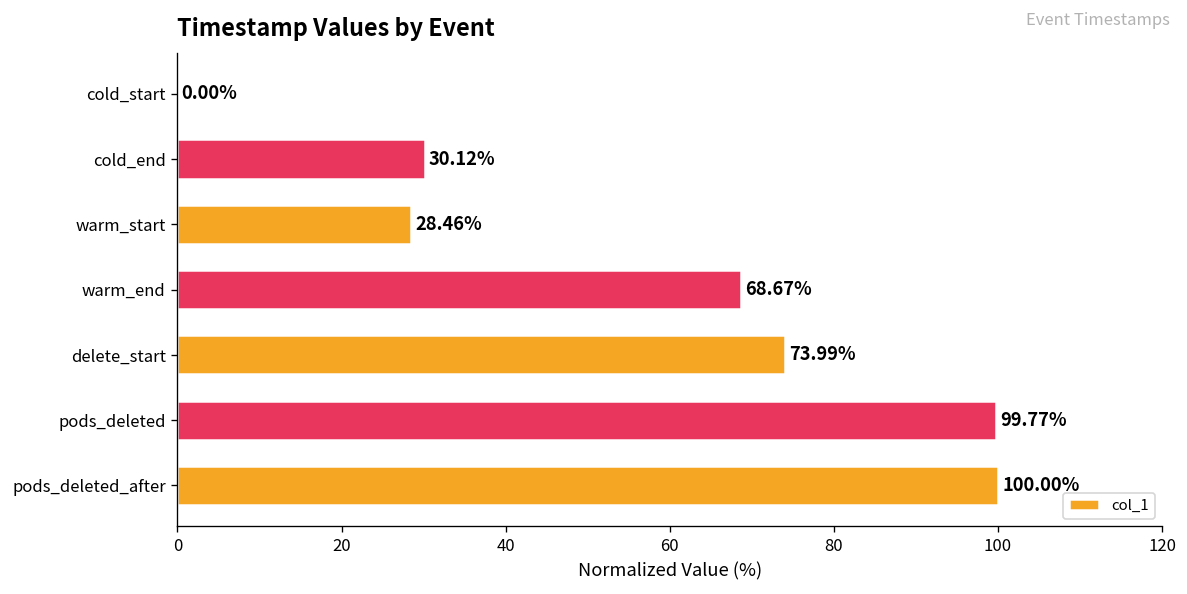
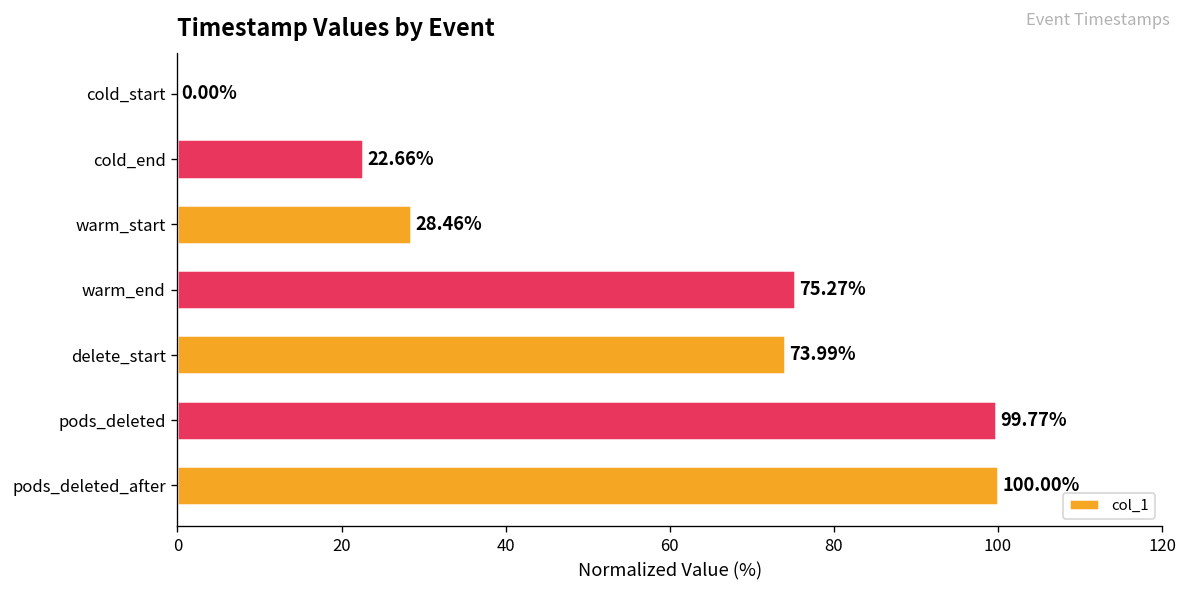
cold_end: 30.12% -> 22.66%
warm_end: 68.67% -> 75.27%
